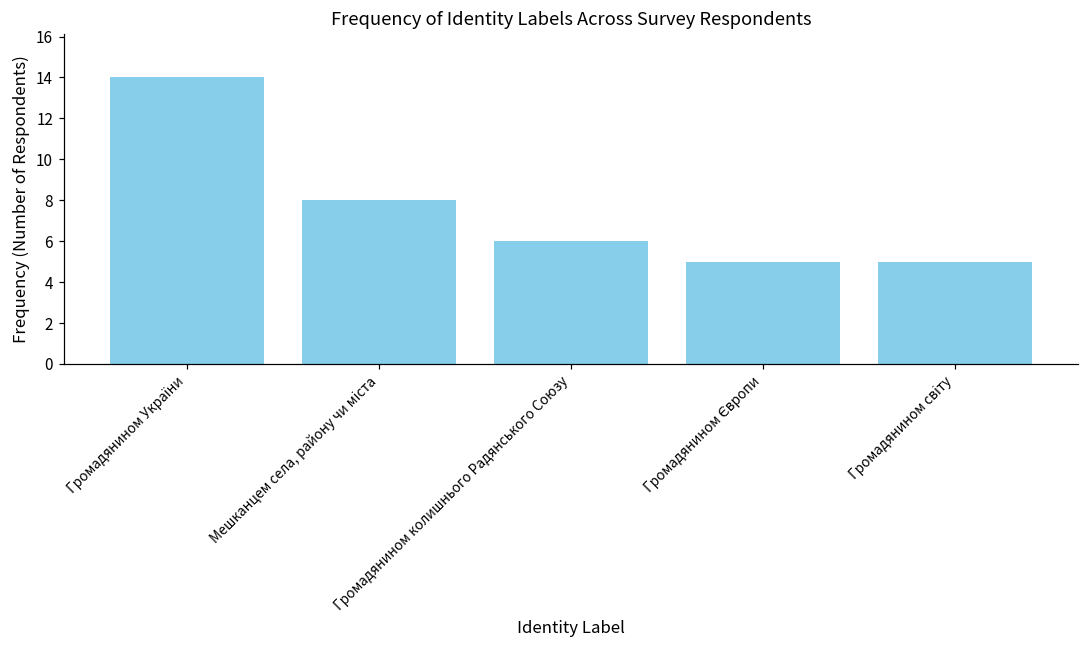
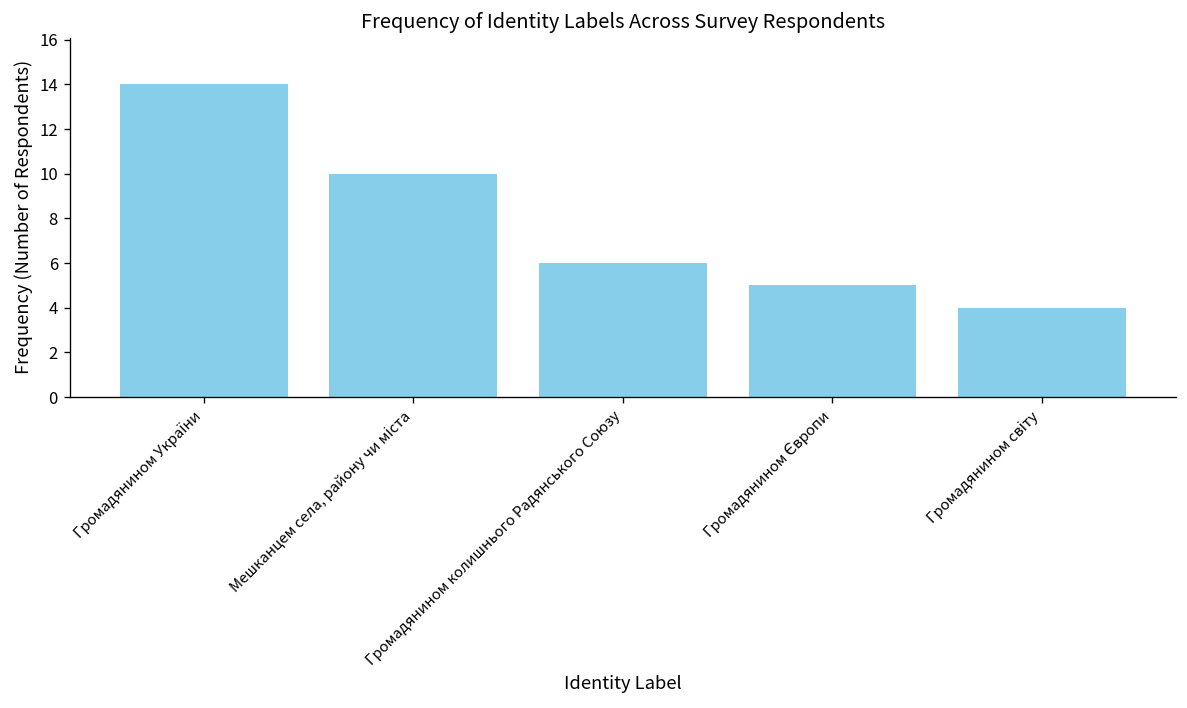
Мешканцем села, району чи міста: 8 -> 10
Громадянином світу: 5 -> 4
